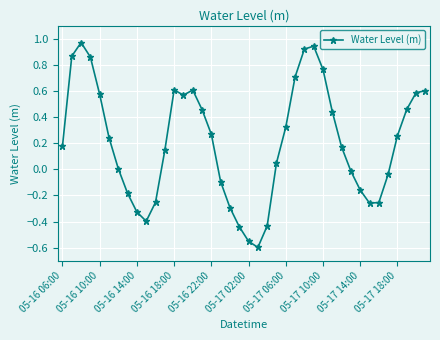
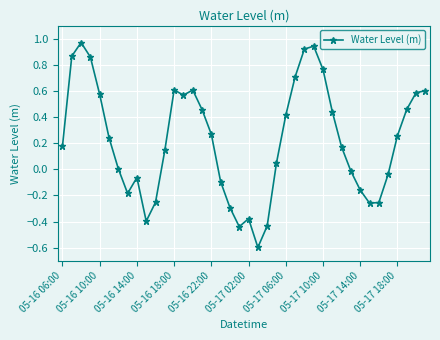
05-16 14:00: -0.33 -> -0.06
05-17 02:00: -0.55 -> -0.38
05-17 06:00: 0.32 -> 0.41
